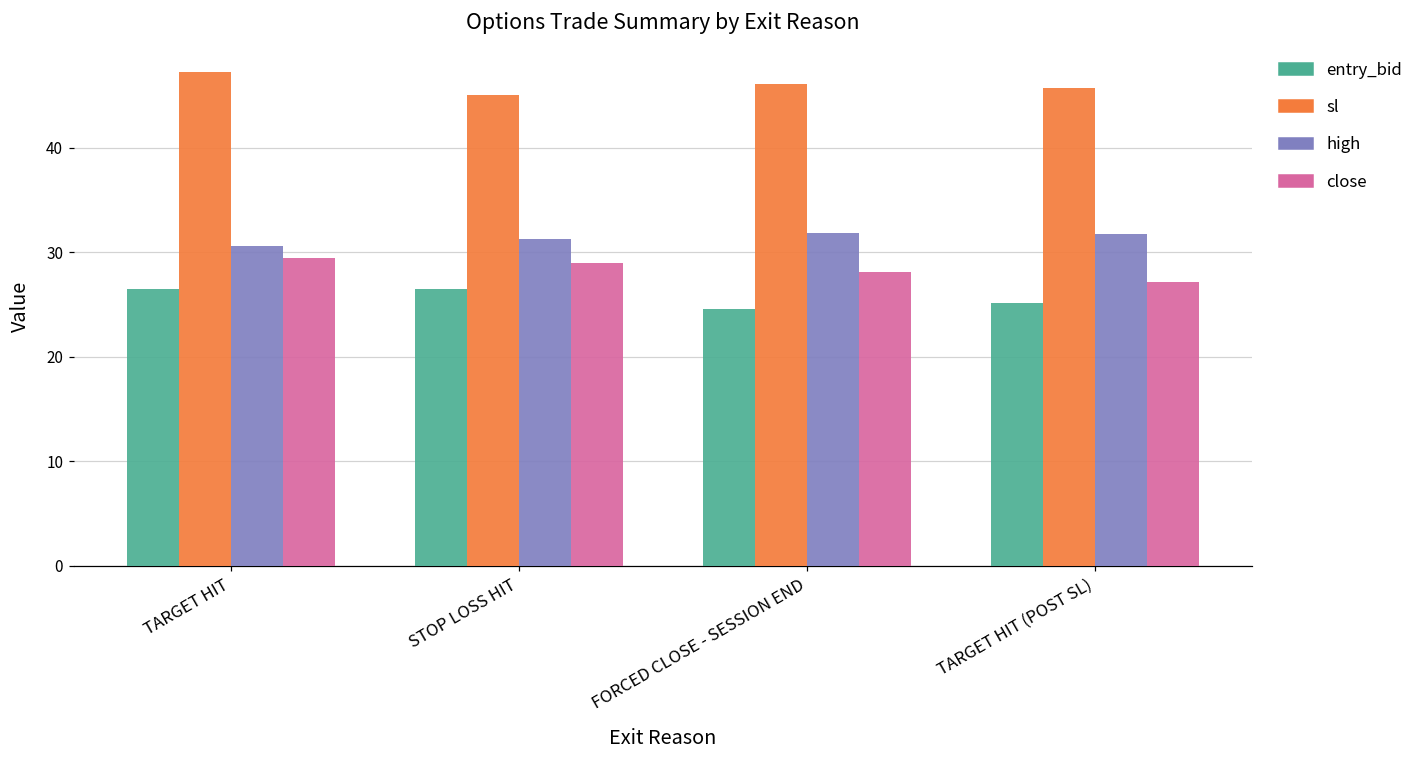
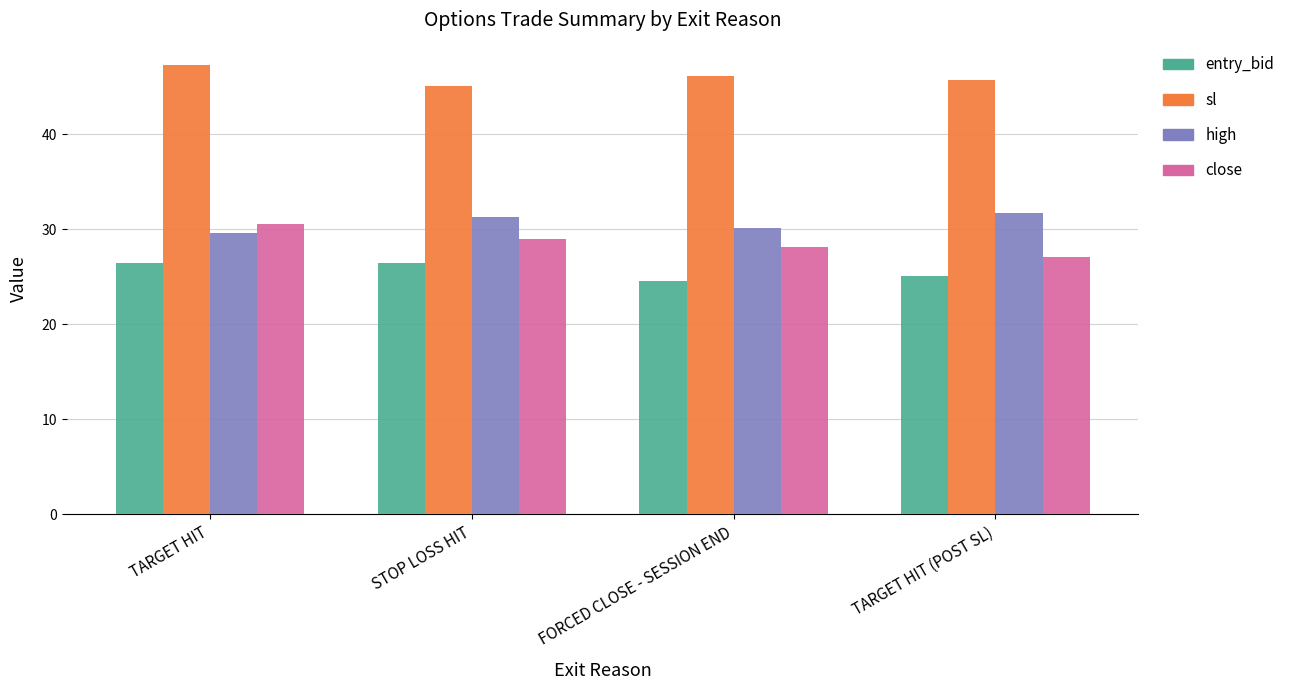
high, TARGET HIT: 31 -> 30
close, TARGET HIT: 29 -> 31
high, FORCED CLOSE - SESSION END: 32 -> 30
